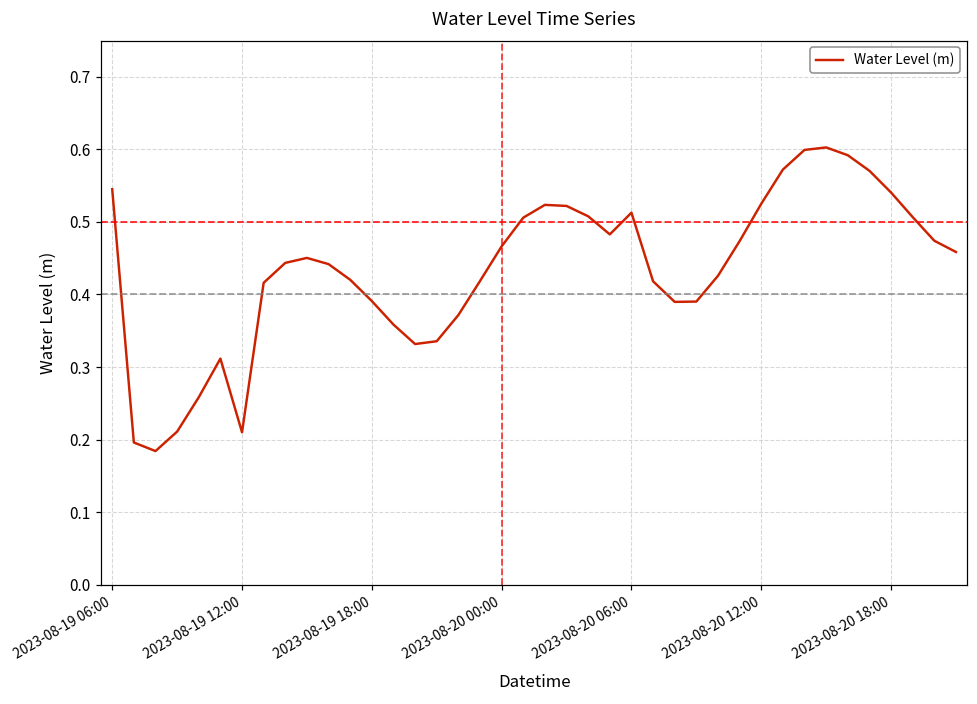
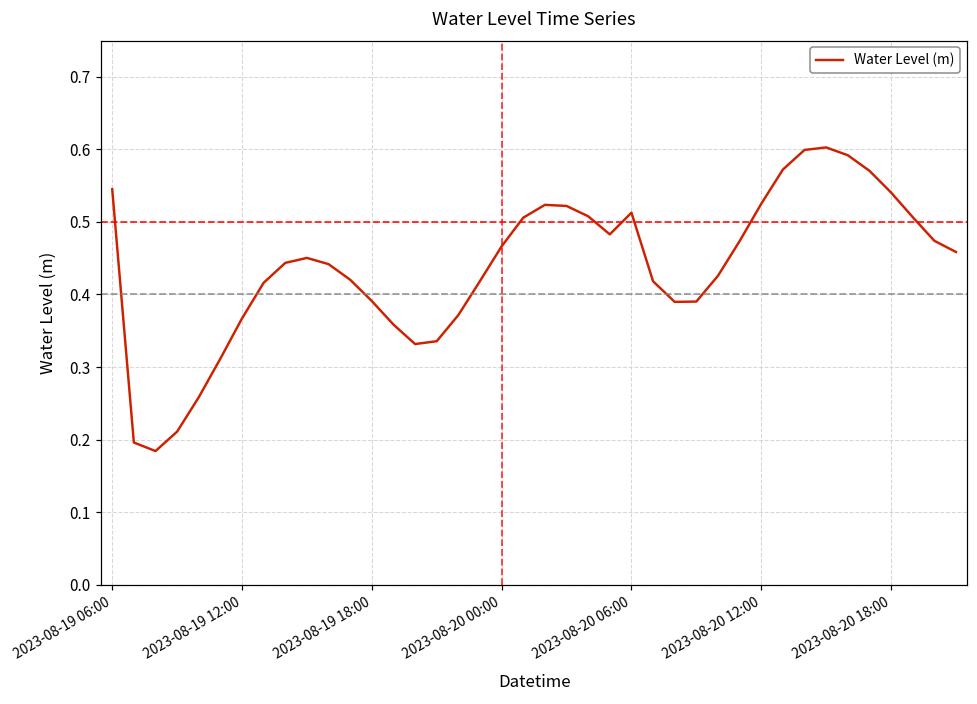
2023-08-19 12:00: 0.21 -> 0.37
